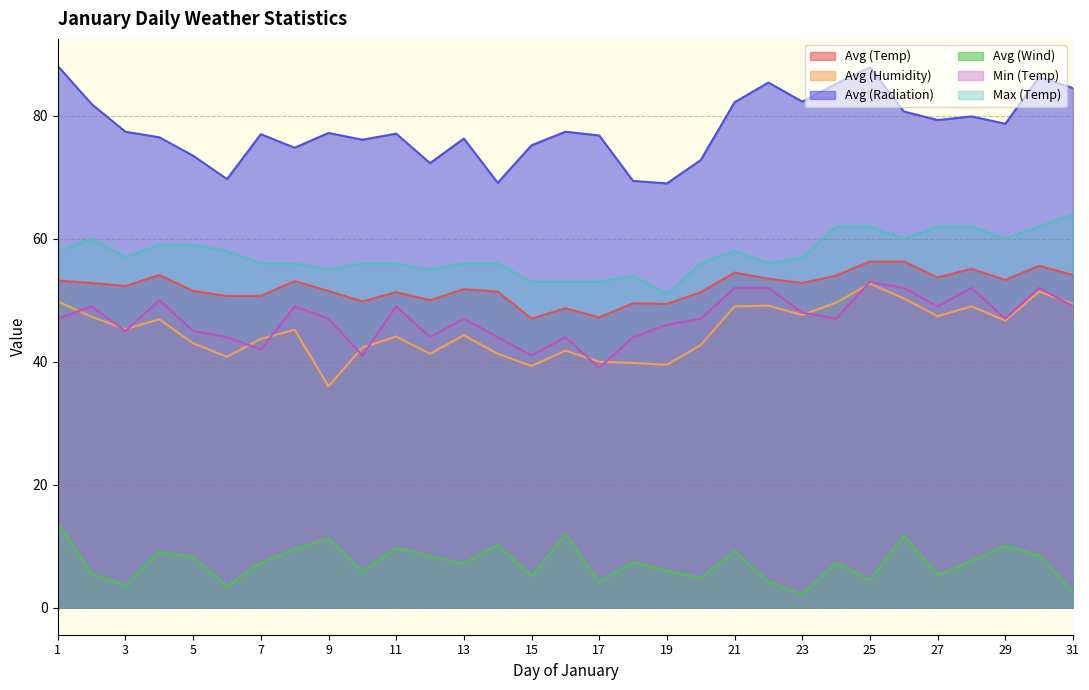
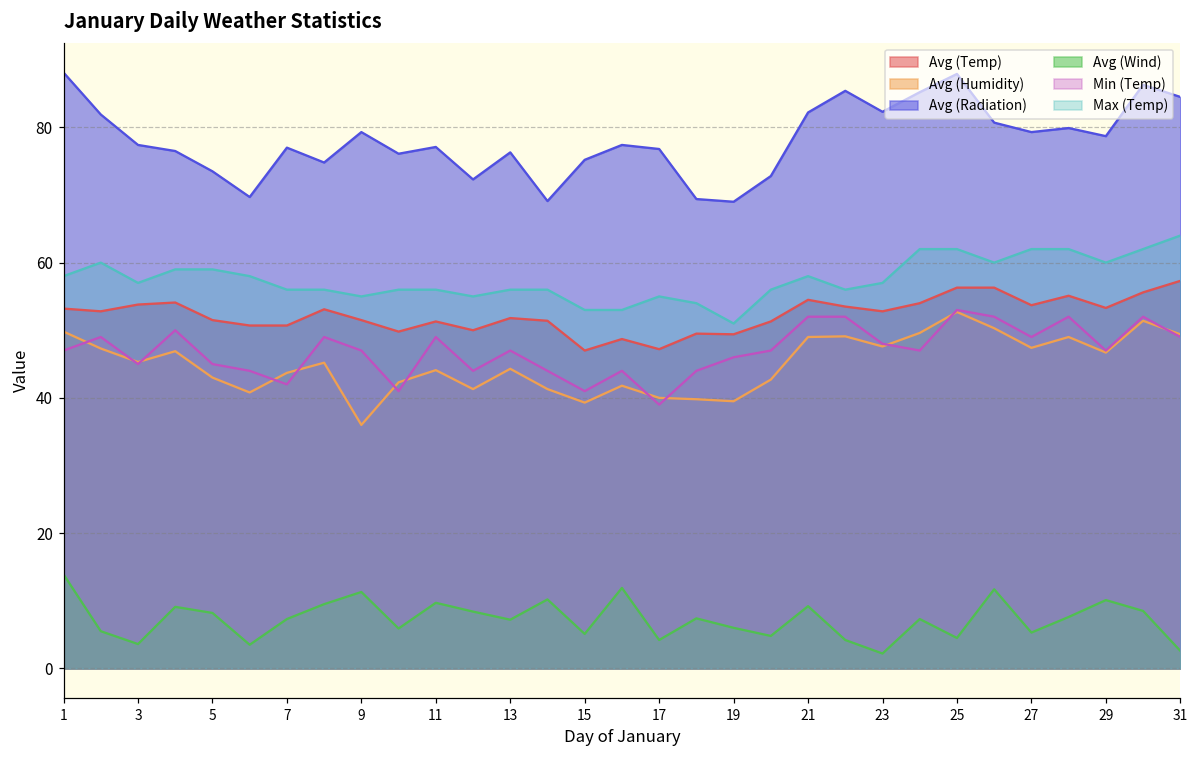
Avg (Temp), 3: 52 -> 54
Avg (Radiation), 9: 77 -> 79
Max (Temp), 17: 53 -> 55
Avg (Temp), 31: 54 -> 57
